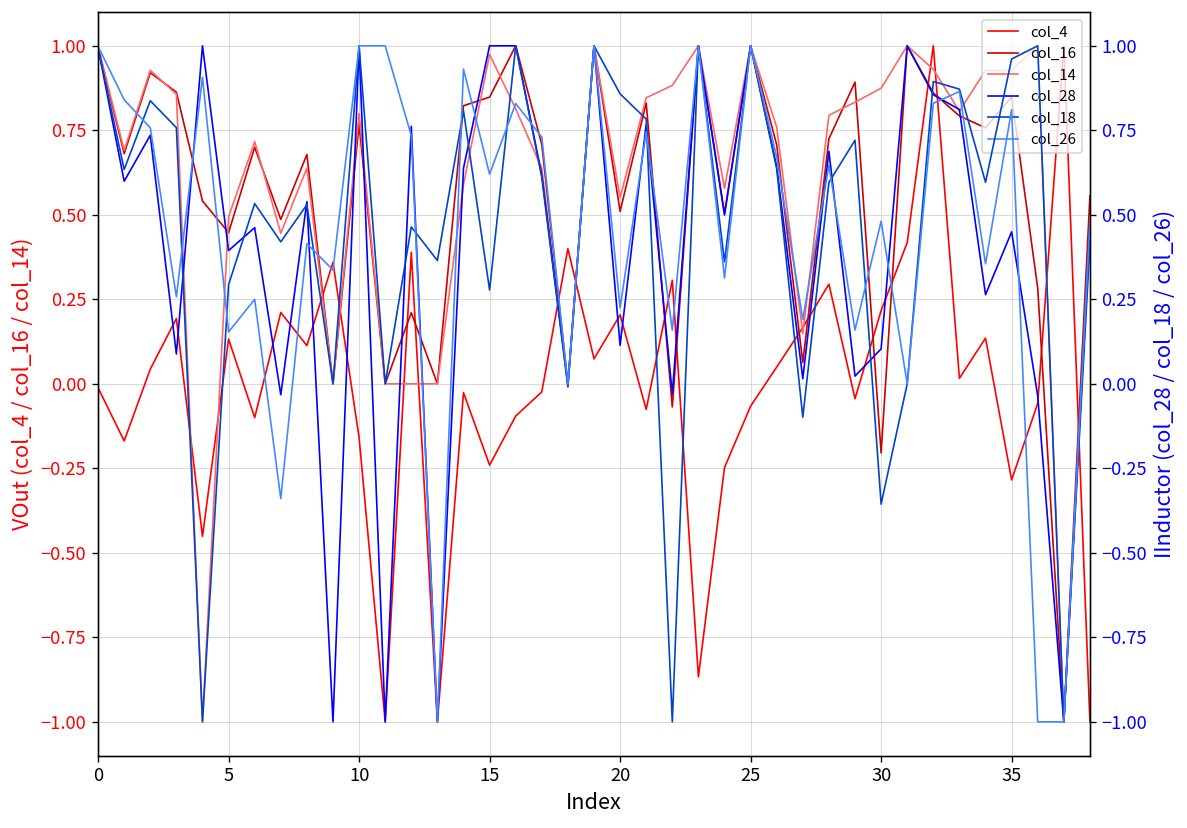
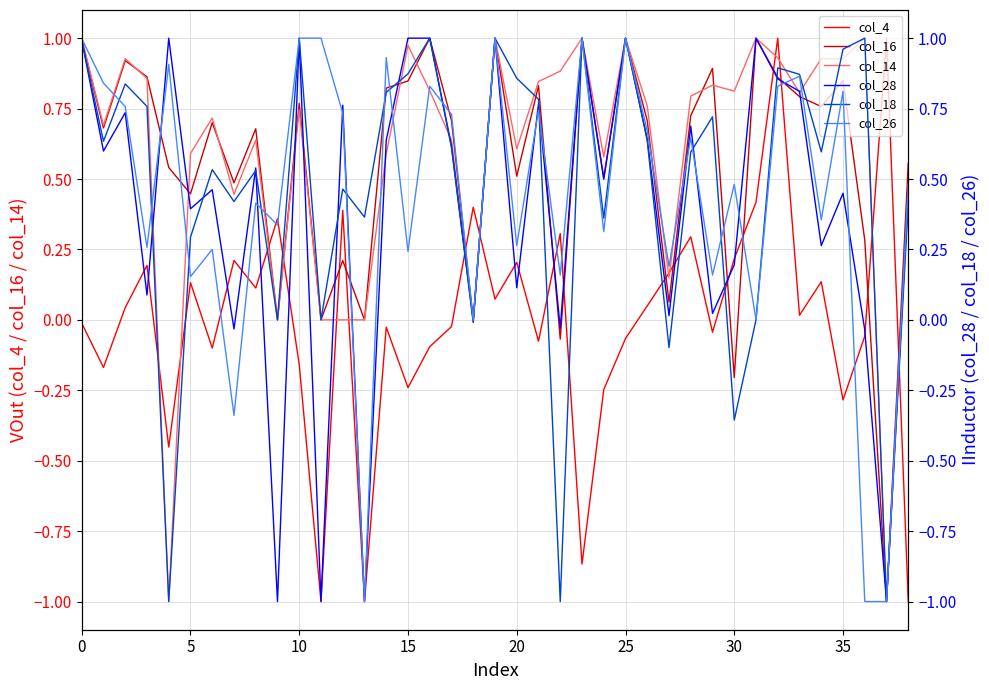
col_14, 5: 0.49 -> 0.59
col_14, 10: 0.80 -> 0.75
col_14, 20: 0.55 -> 0.61
col_14, 30: 0.87 -> 0.81
col_18, 15: 0.28 -> 0.87
col_26, 15: 0.62 -> 0.24
col_26, 20: 0.22 -> 0.26
col_28, 30: 0.10 -> 0.20
